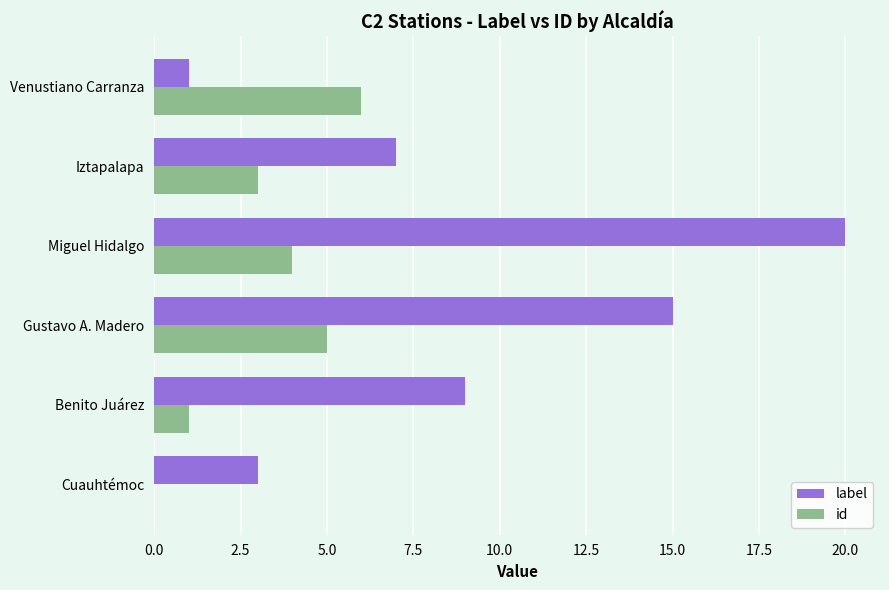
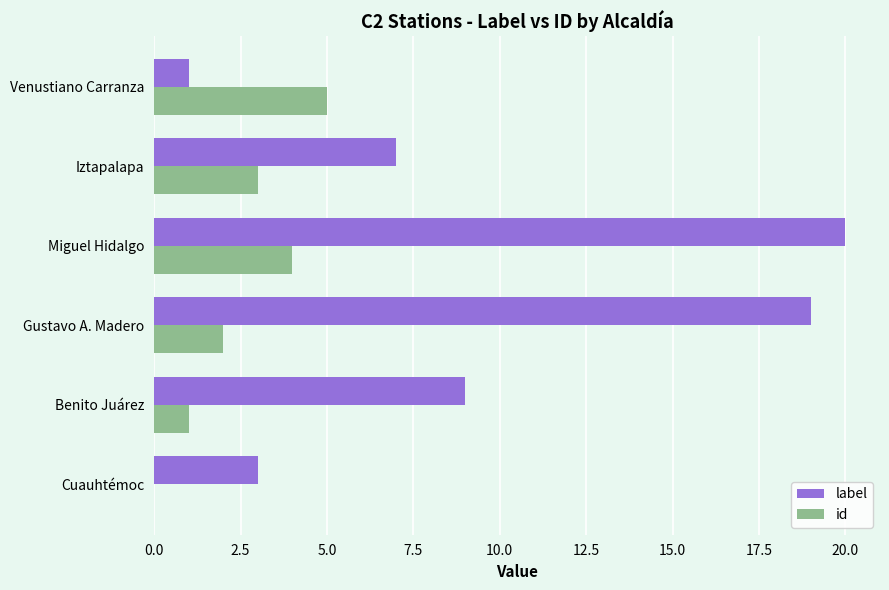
id, Venustiano Carranza: 6 -> 5
label, Gustavo A. Madero: 15 -> 19
id, Gustavo A. Madero: 5 -> 2
